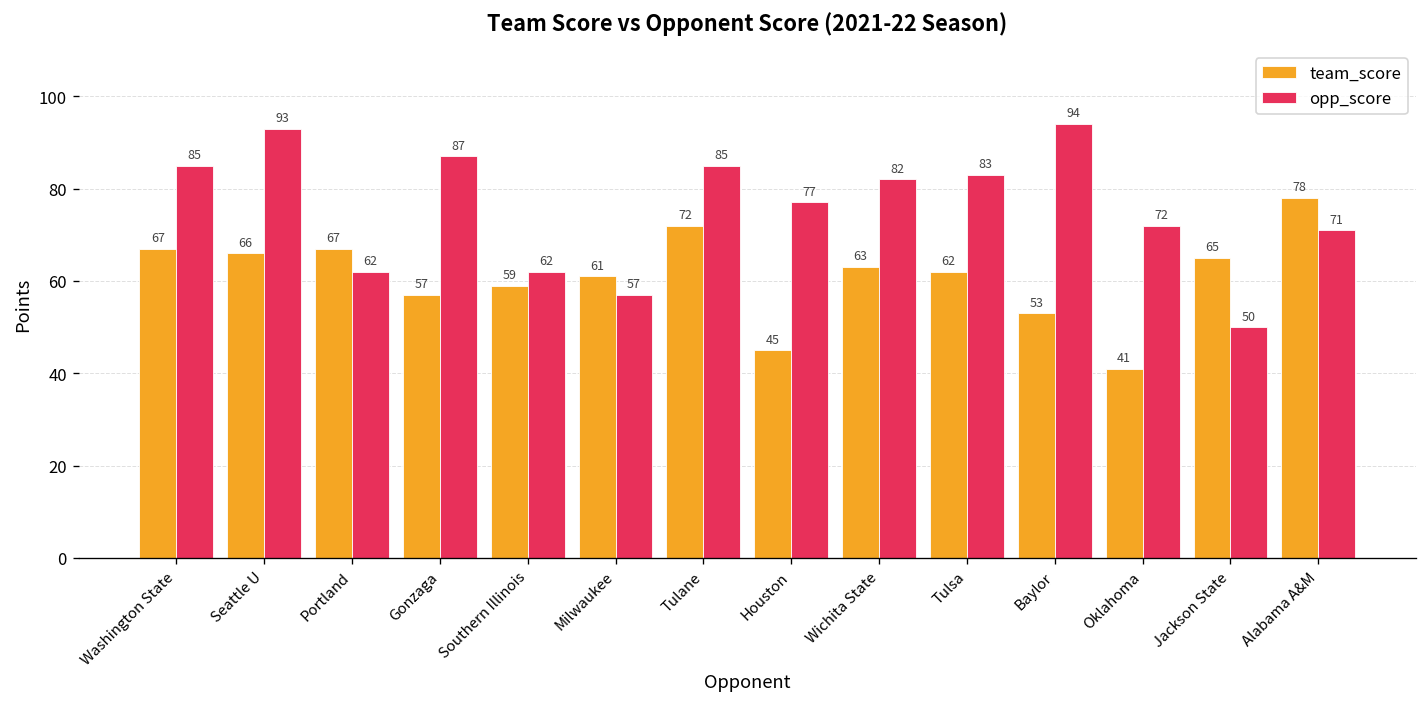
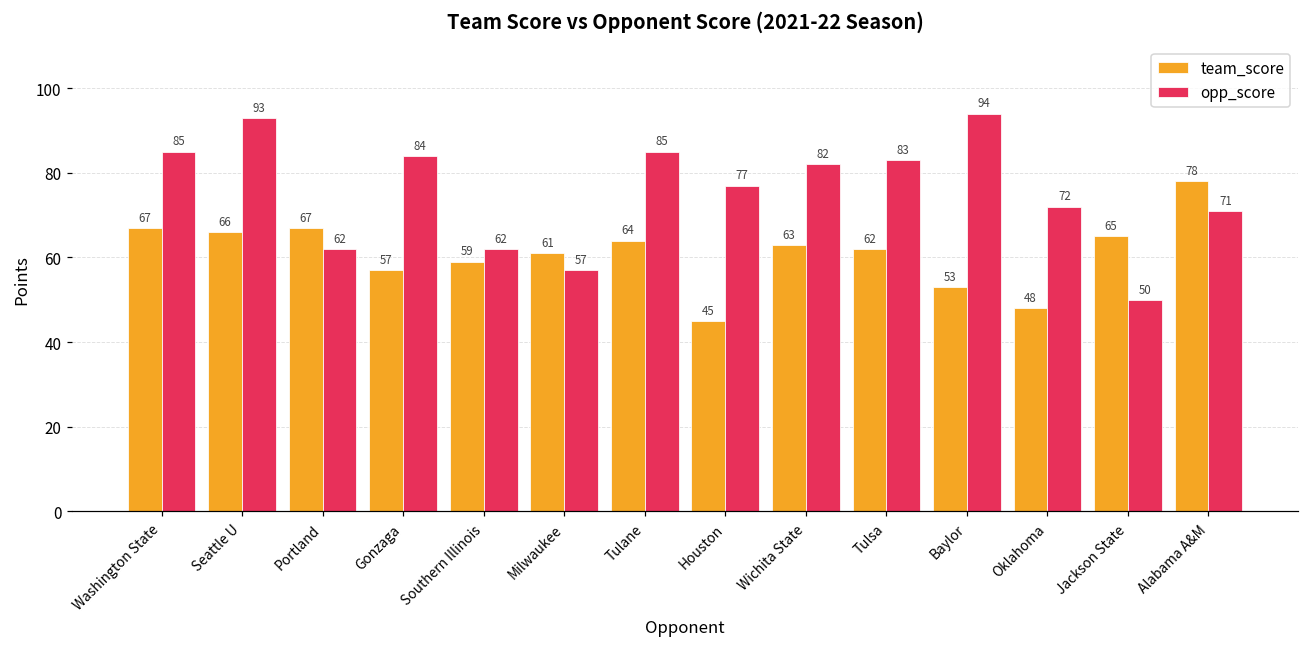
opp_score, Gonzaga: 87 -> 84
team_score, Tulane: 72 -> 64
team_score, Oklahoma: 41 -> 48
